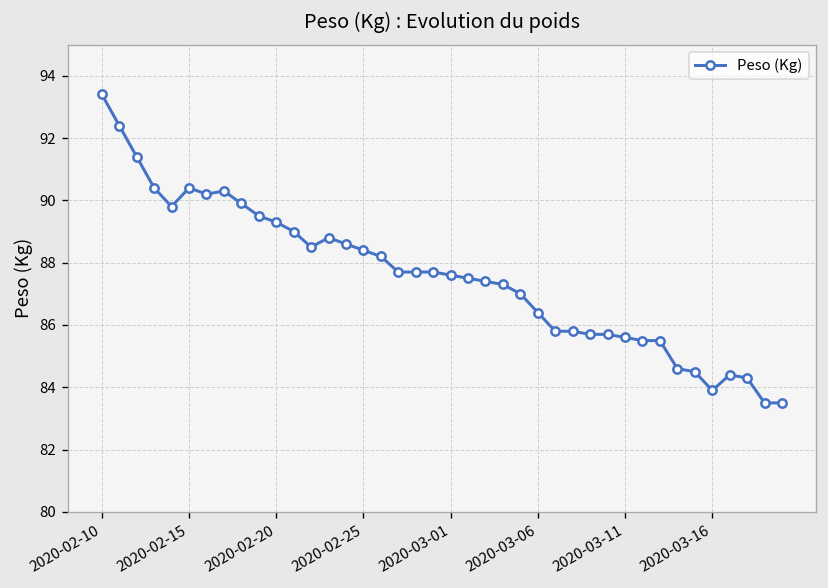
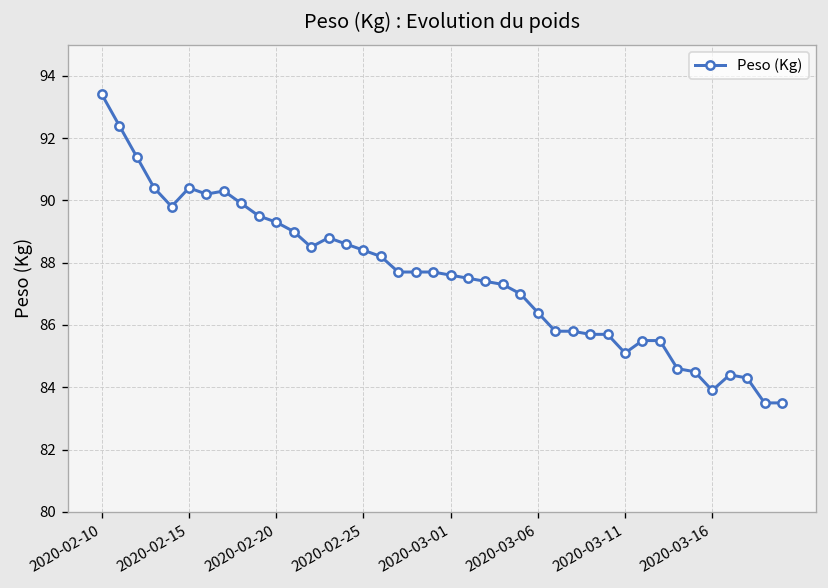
2020-03-11: 85.6 -> 85.1
